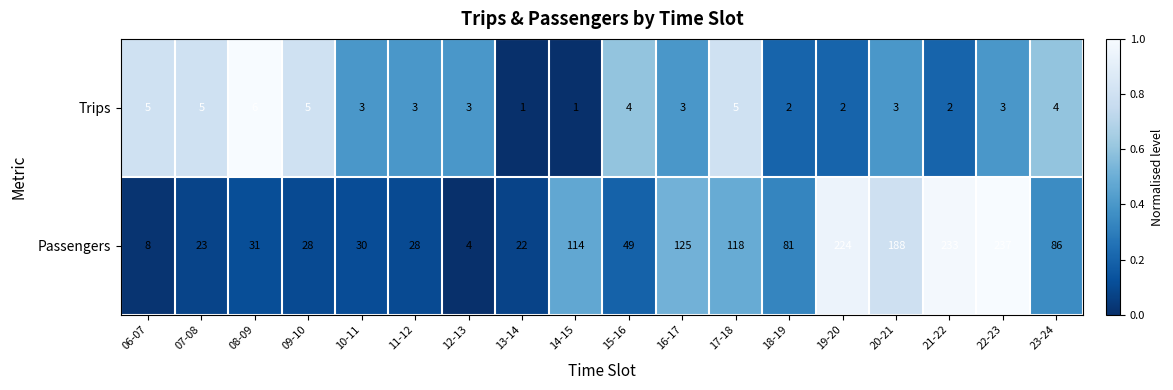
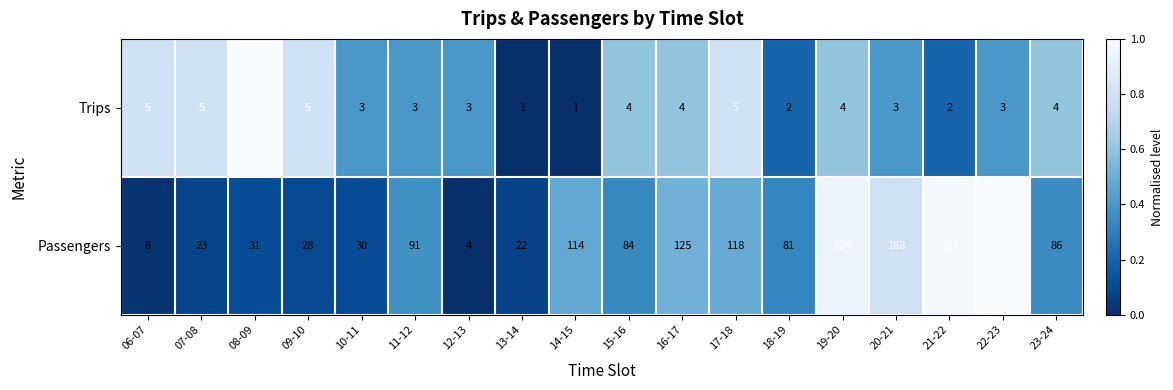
Trips, 16-17: 3 -> 4
Trips, 19-20: 2 -> 4
Passengers, 11-12: 28 -> 91
Passengers, 15-16: 49 -> 84
